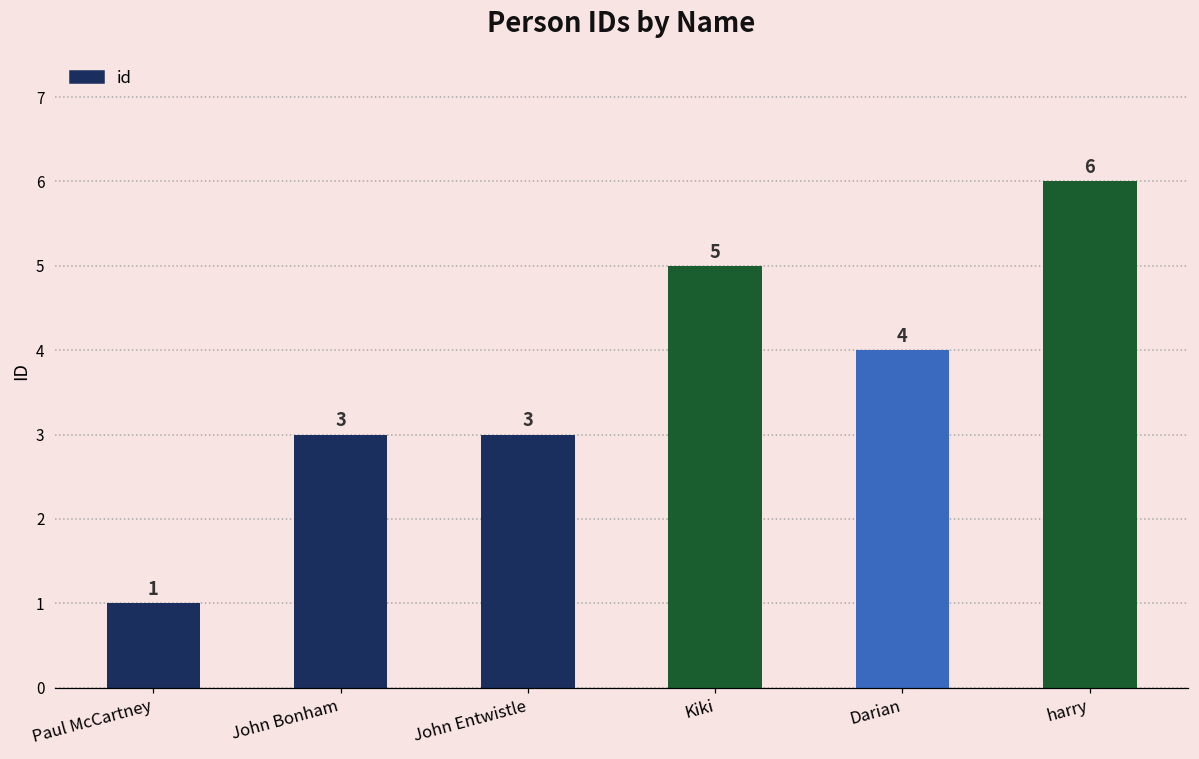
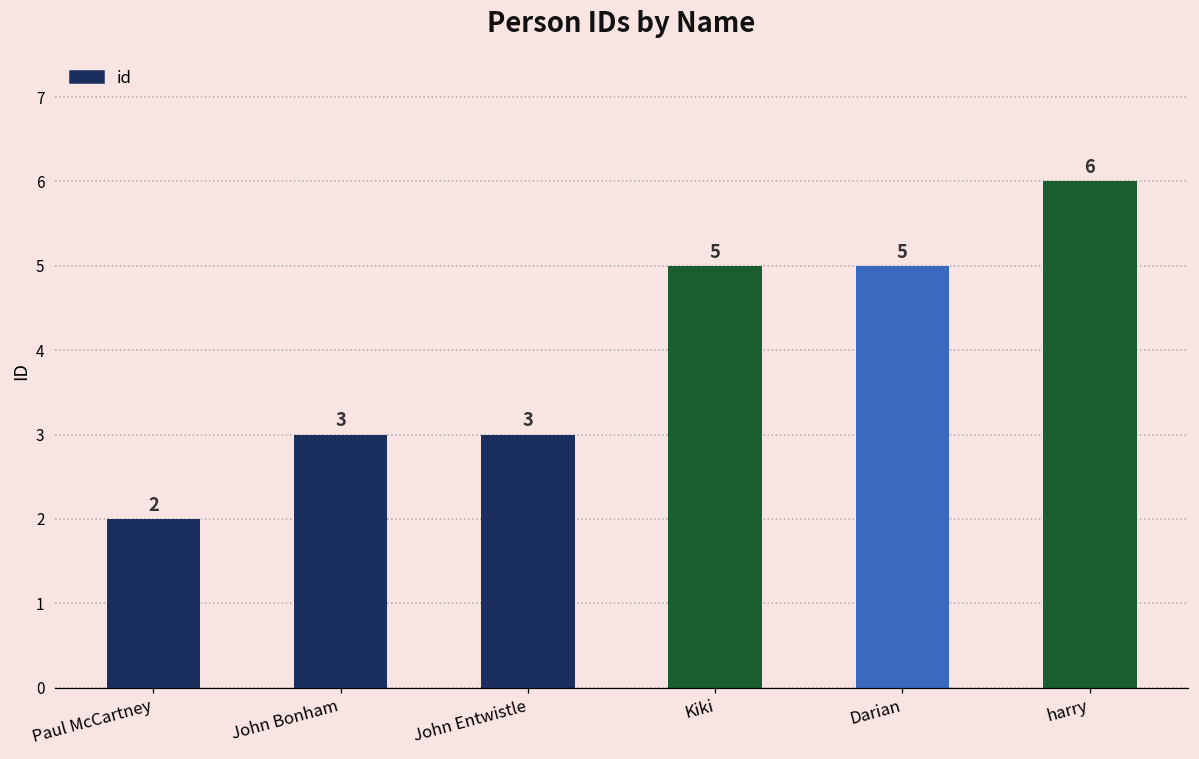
Paul McCartney: 1 -> 2
Darian: 4 -> 5
